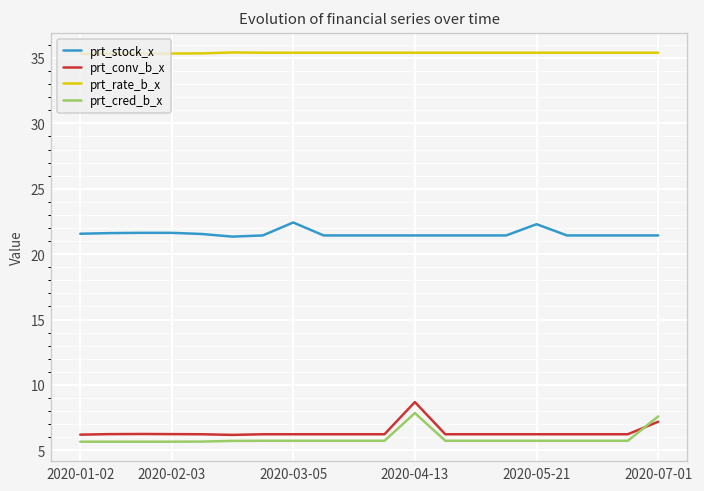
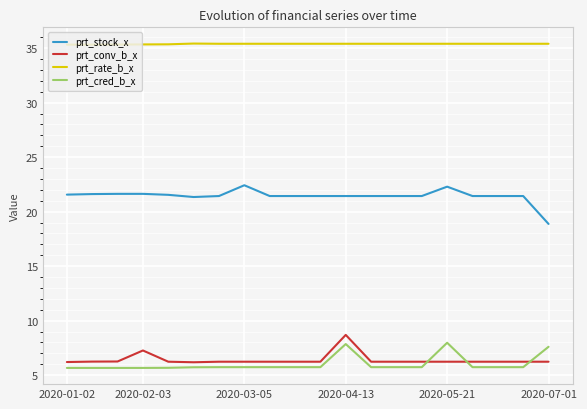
prt_conv_b_x, 2020-02-03: 6.2 -> 7.3
prt_cred_b_x, 2020-05-21: 5.7 -> 8.0
prt_stock_x, 2020-07-01: 21.4 -> 18.9
prt_conv_b_x, 2020-07-01: 7.2 -> 6.2
